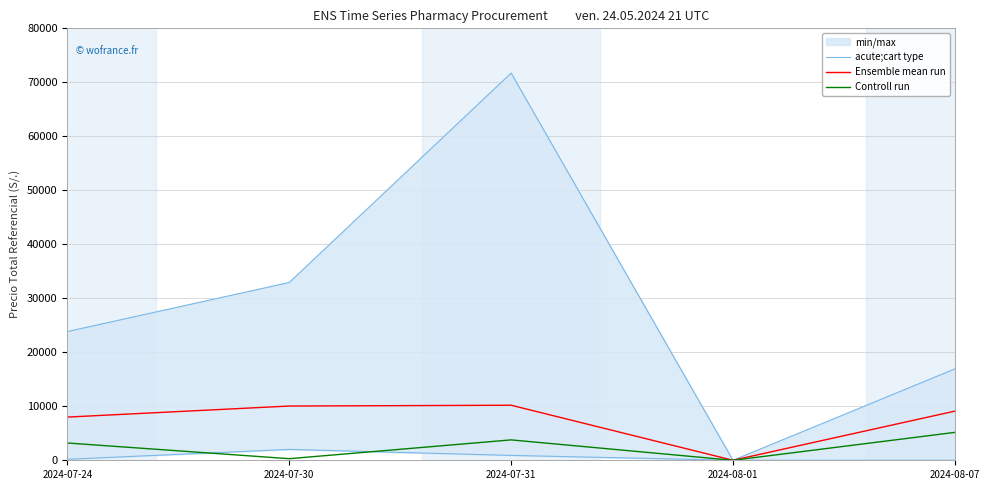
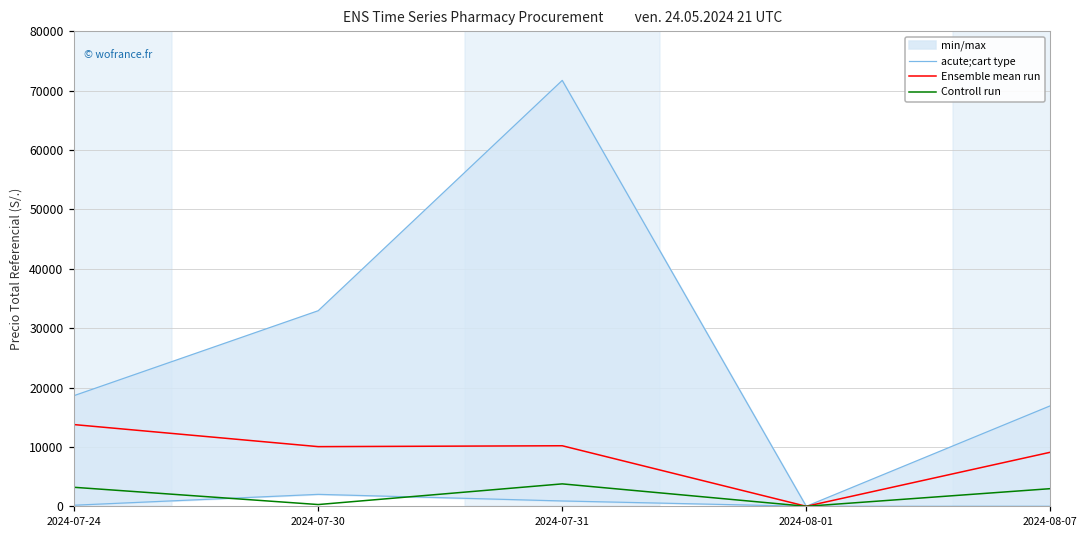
min/max, 2024-07-24: 24000 -> 19000
Ensemble mean run, 2024-07-24: 8000 -> 14000
Controll run, 2024-08-07: 5000 -> 3000
